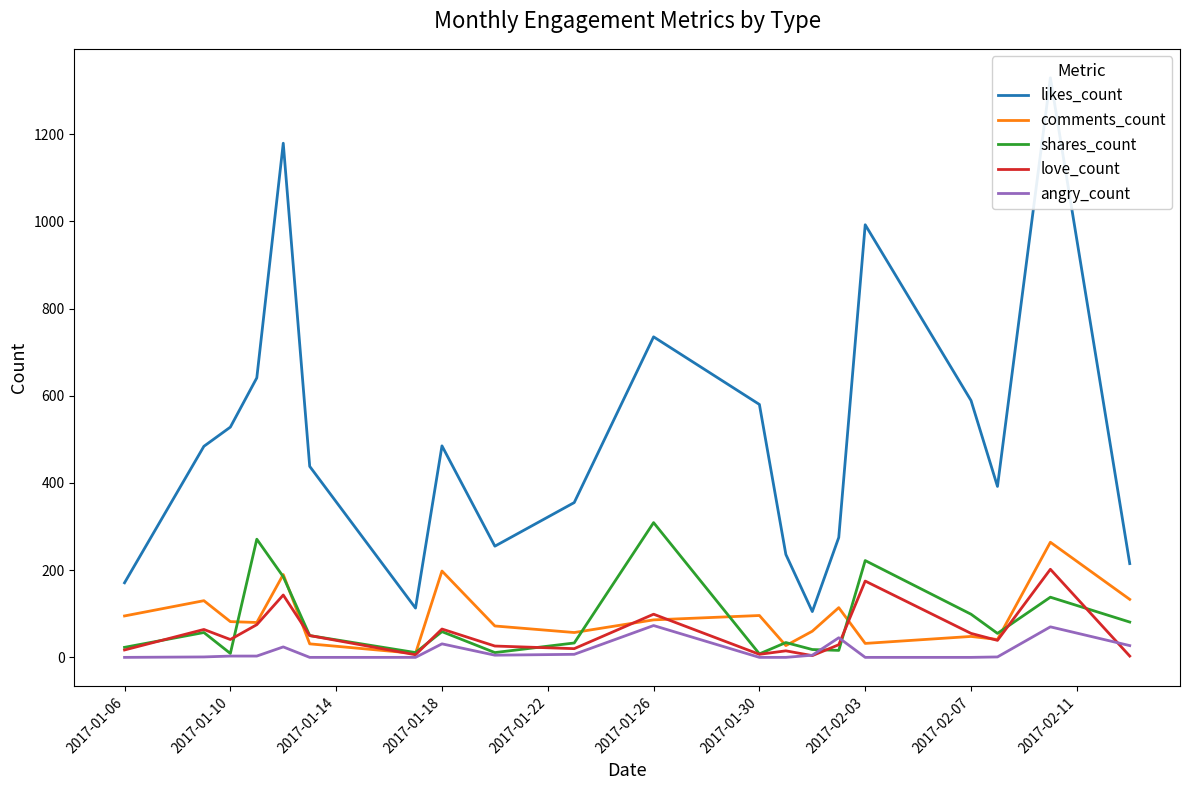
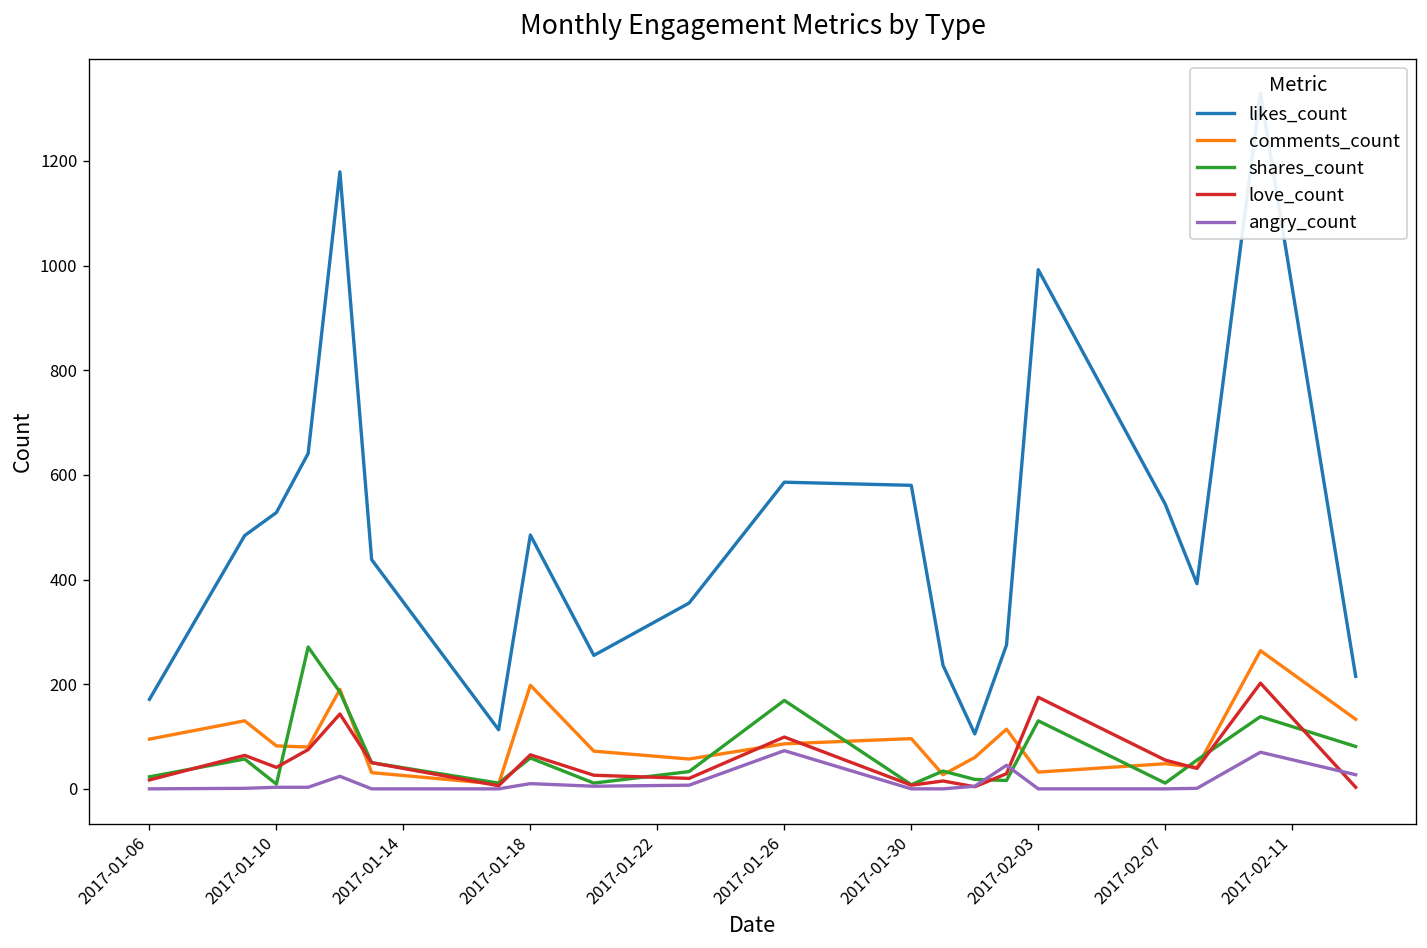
angry_count, 2017-01-18: 30 -> 10
likes_count, 2017-01-26: 740 -> 590
shares_count, 2017-01-26: 310 -> 170
shares_count, 2017-02-03: 220 -> 130
likes_count, 2017-02-07: 590 -> 540
shares_count, 2017-02-07: 100 -> 10
